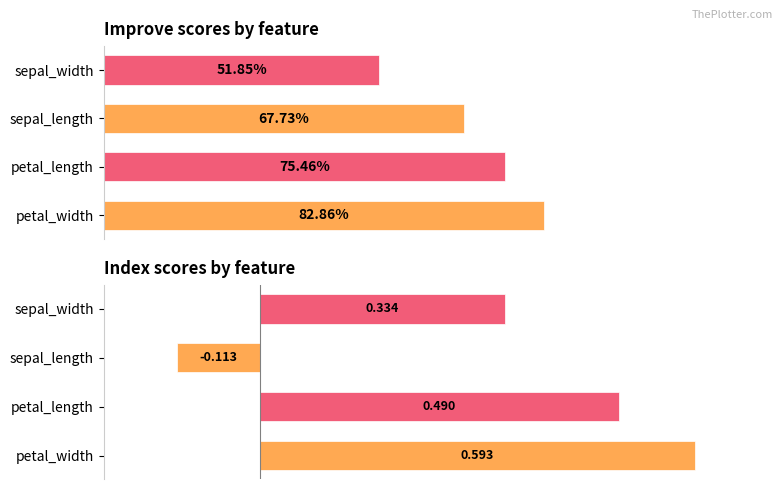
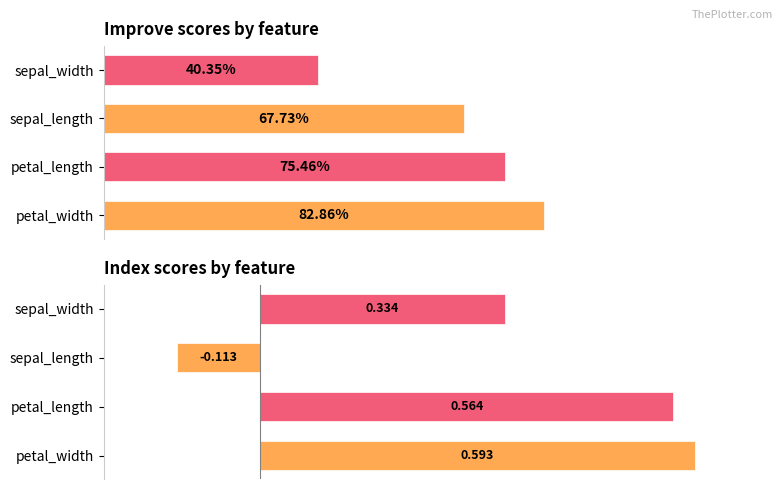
Improve scores by feature, sepal_width: 51.85% -> 40.35%
Index scores by feature, petal_length: 0.490 -> 0.564
